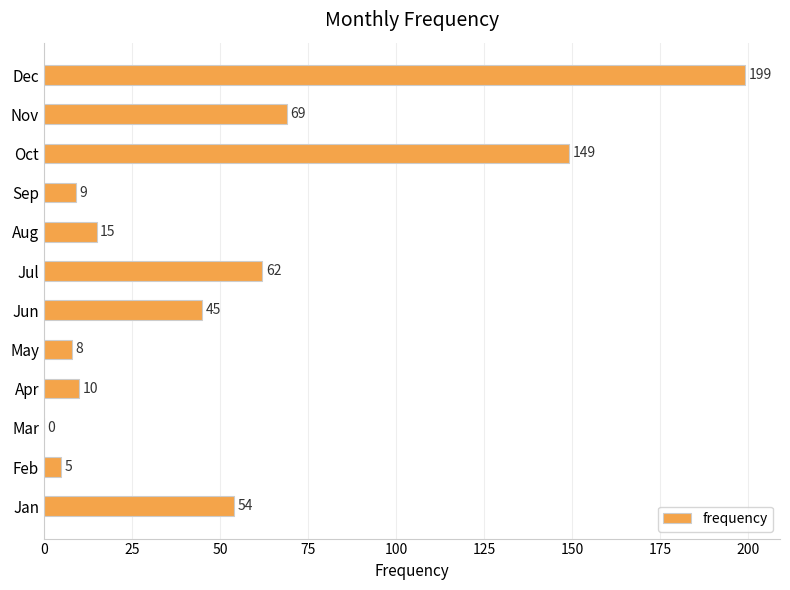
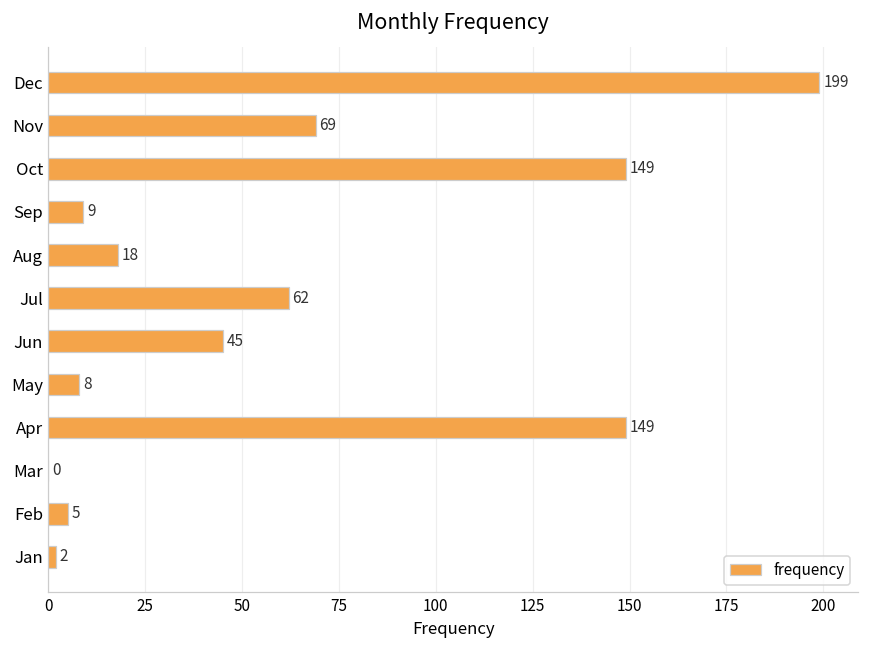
Aug: 15 -> 18
Apr: 10 -> 149
Jan: 54 -> 2
